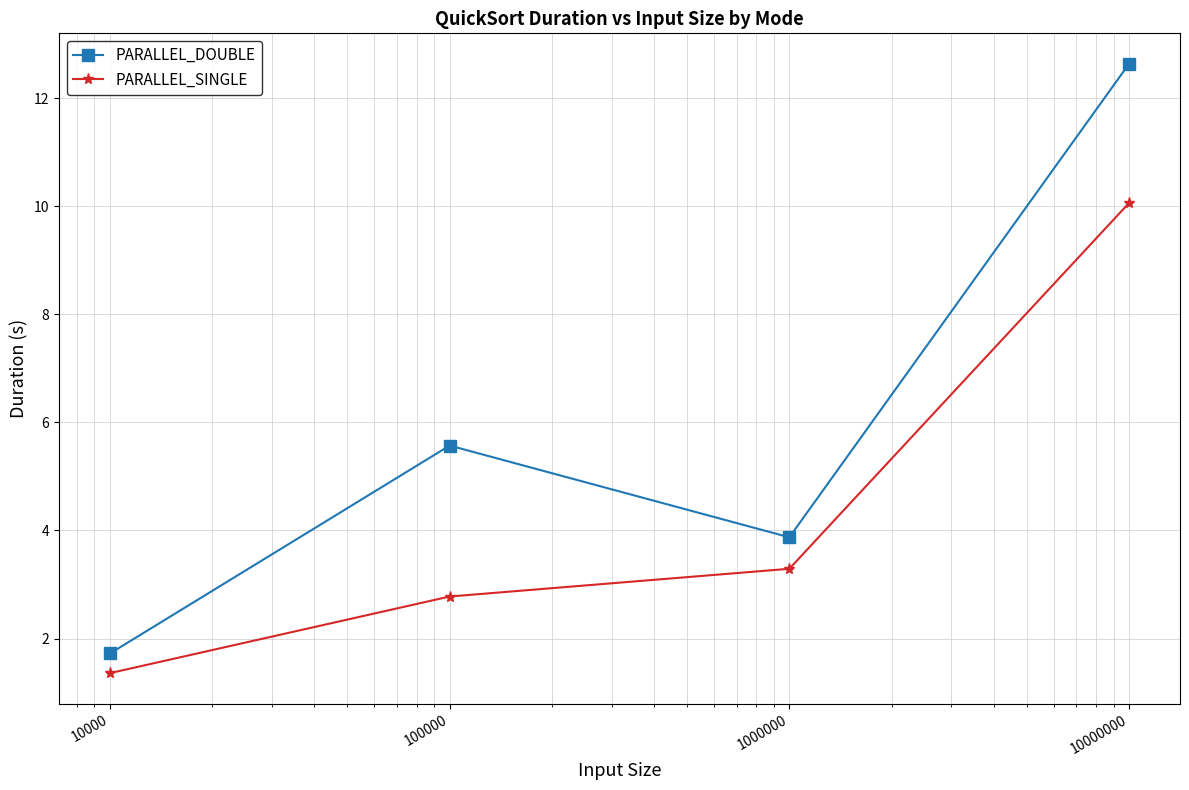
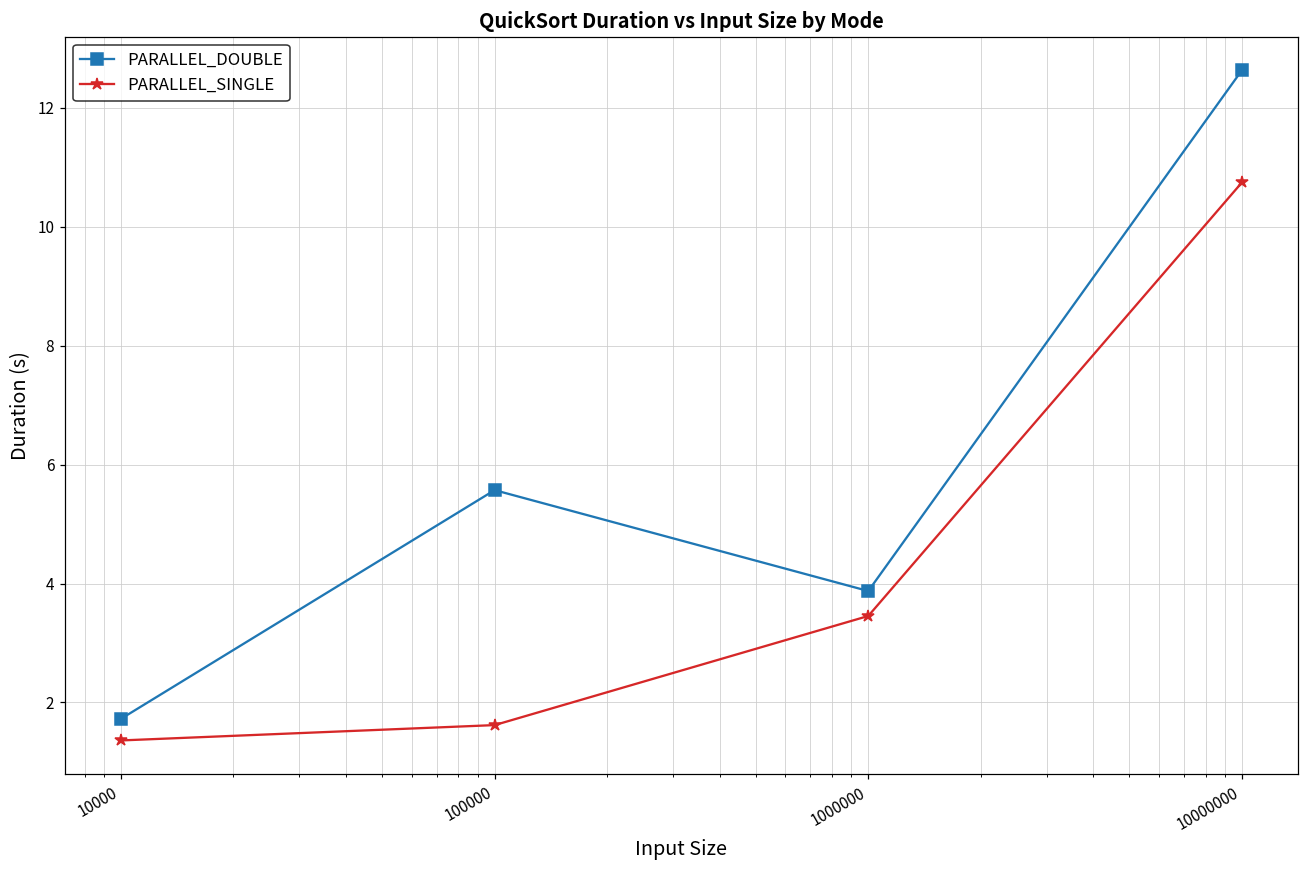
PARALLEL_SINGLE, 100000: 2.8 -> 1.6
PARALLEL_SINGLE, 1000000: 3.3 -> 3.5
PARALLEL_SINGLE, 10000000: 10.1 -> 10.7
